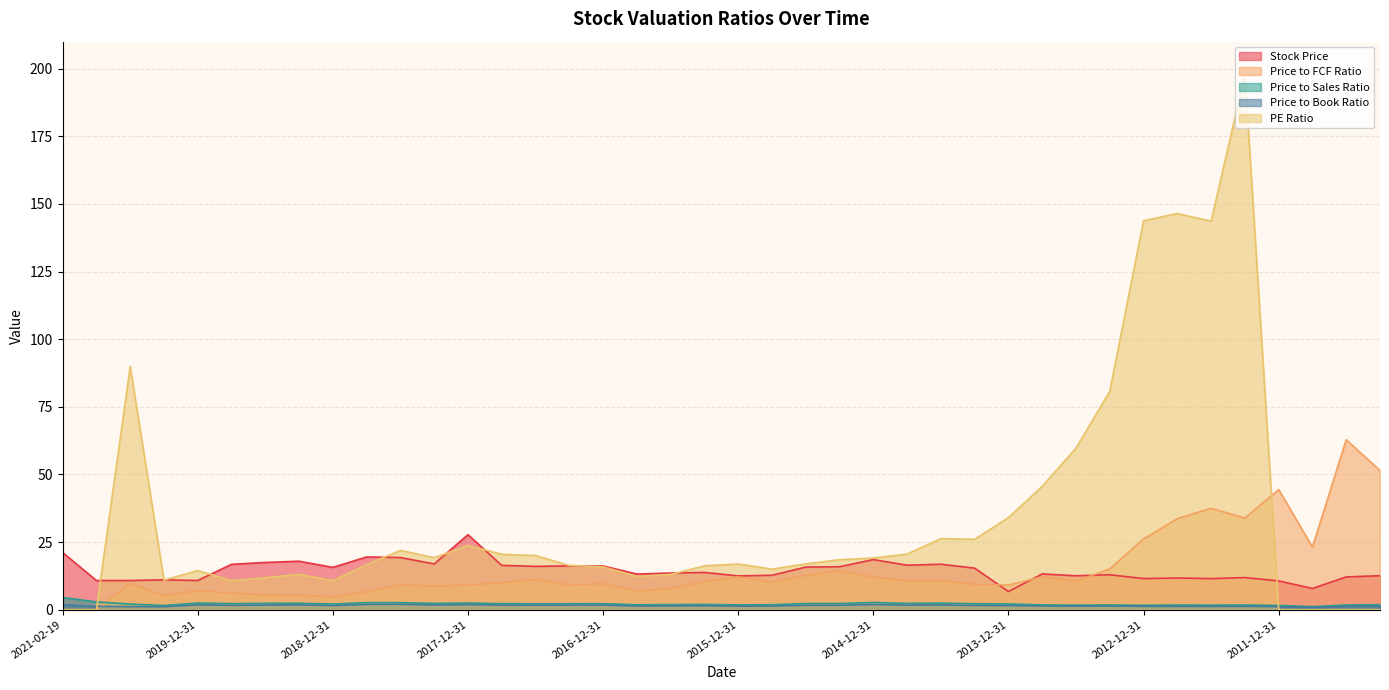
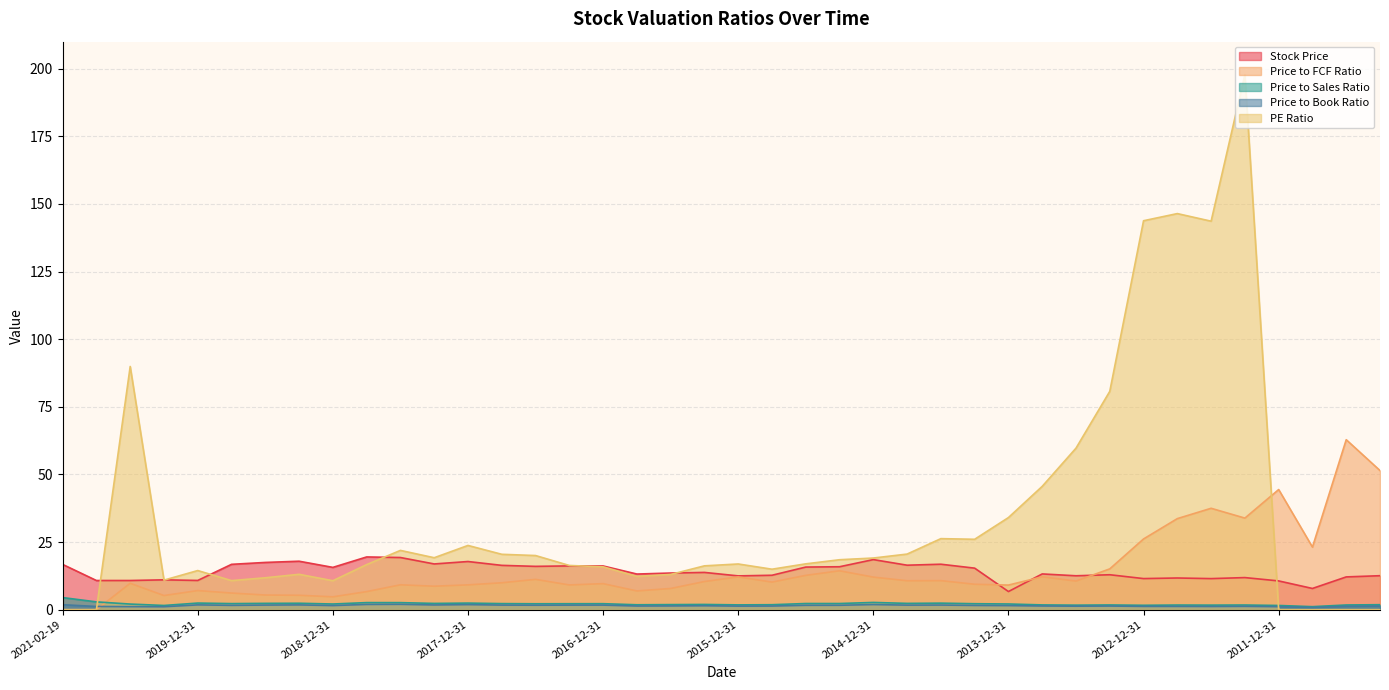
Stock Price, 2021-02-19: 21 -> 17
Stock Price, 2017-12-31: 28 -> 18
